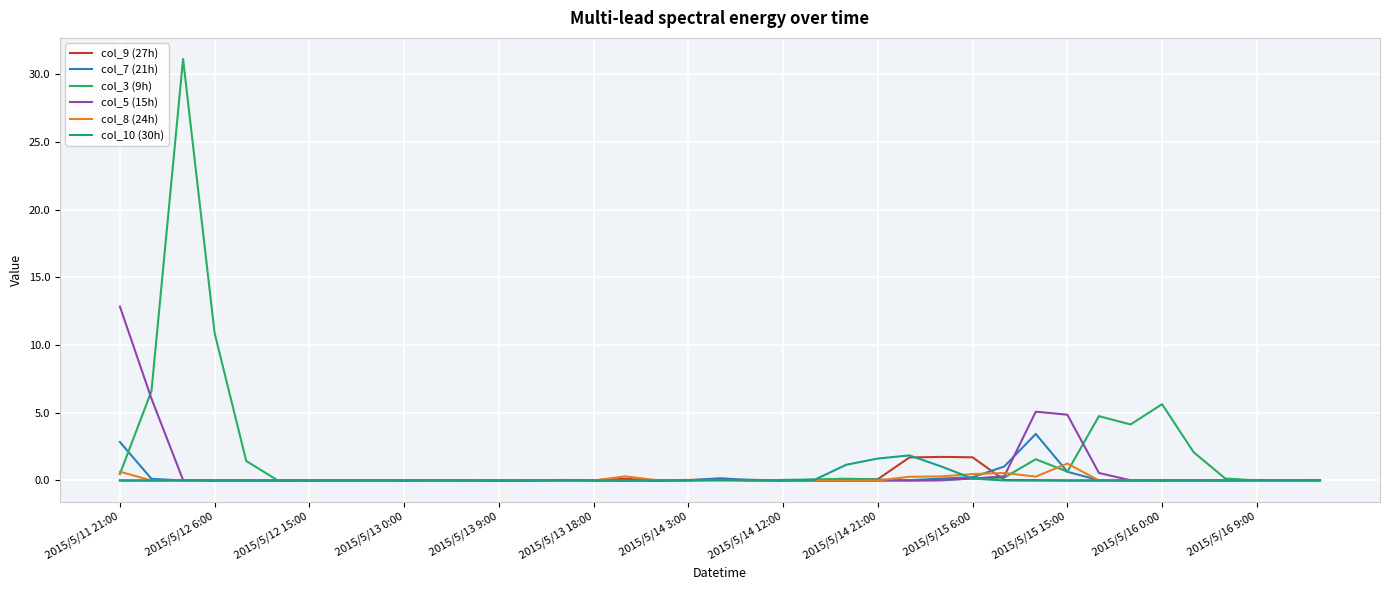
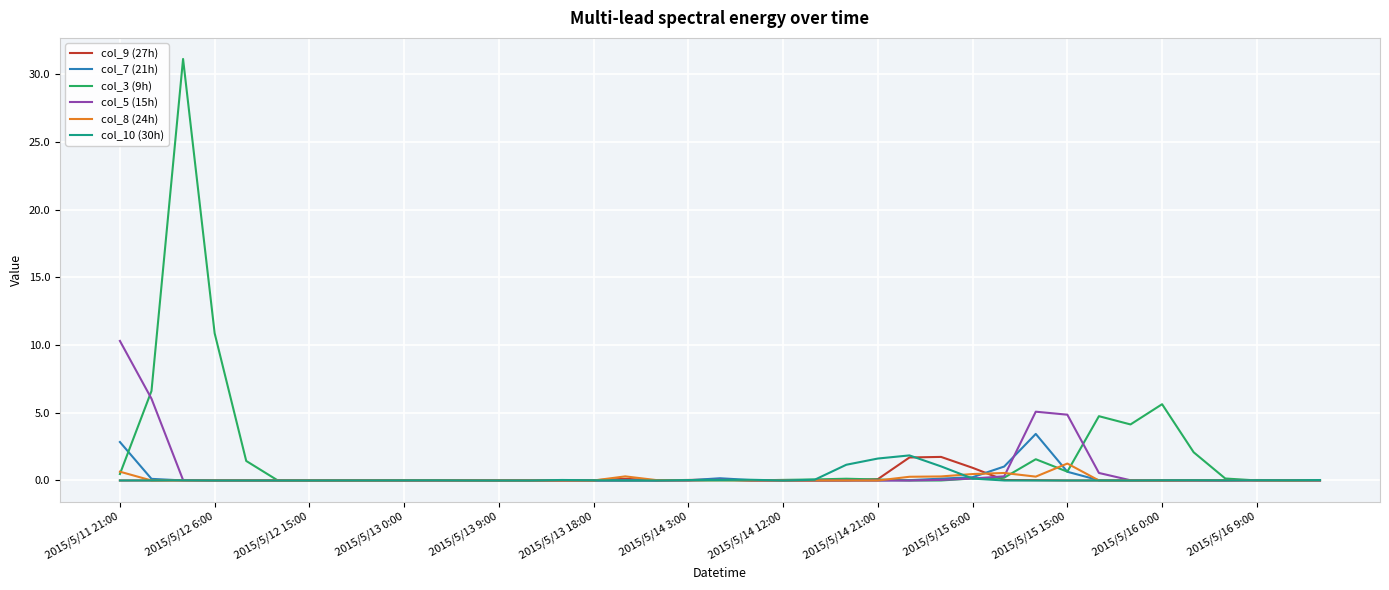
col_5 (15h), 2015/5/11 21:00: 12.8 -> 10.3
col_9 (27h), 2015/5/15 6:00: 1.7 -> 0.9
